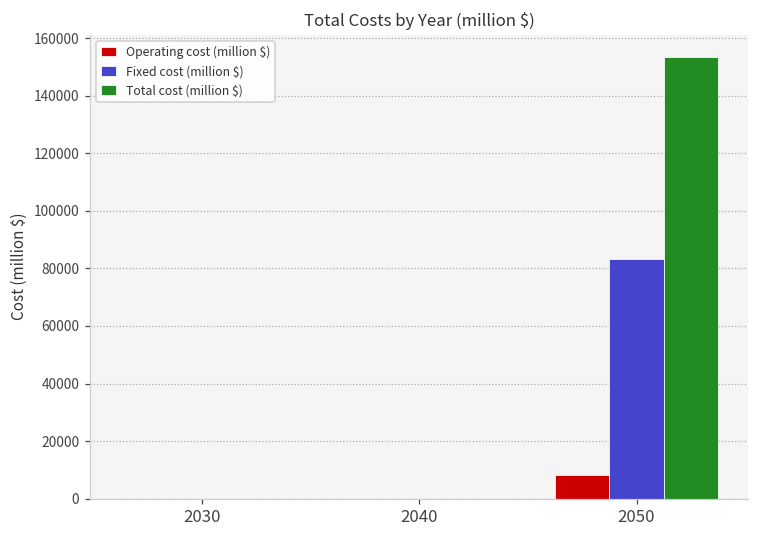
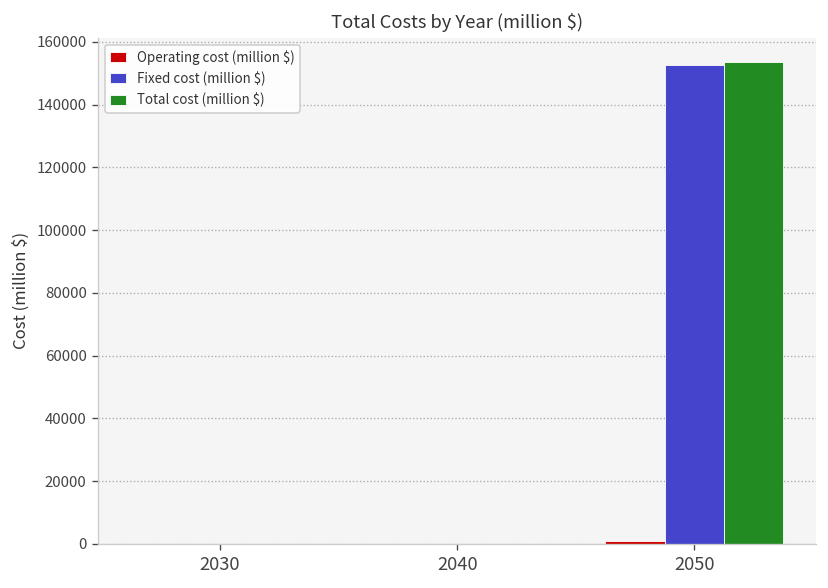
Operating cost (million $), 2050: 8000 -> 1000
Fixed cost (million $), 2050: 83000 -> 153000
